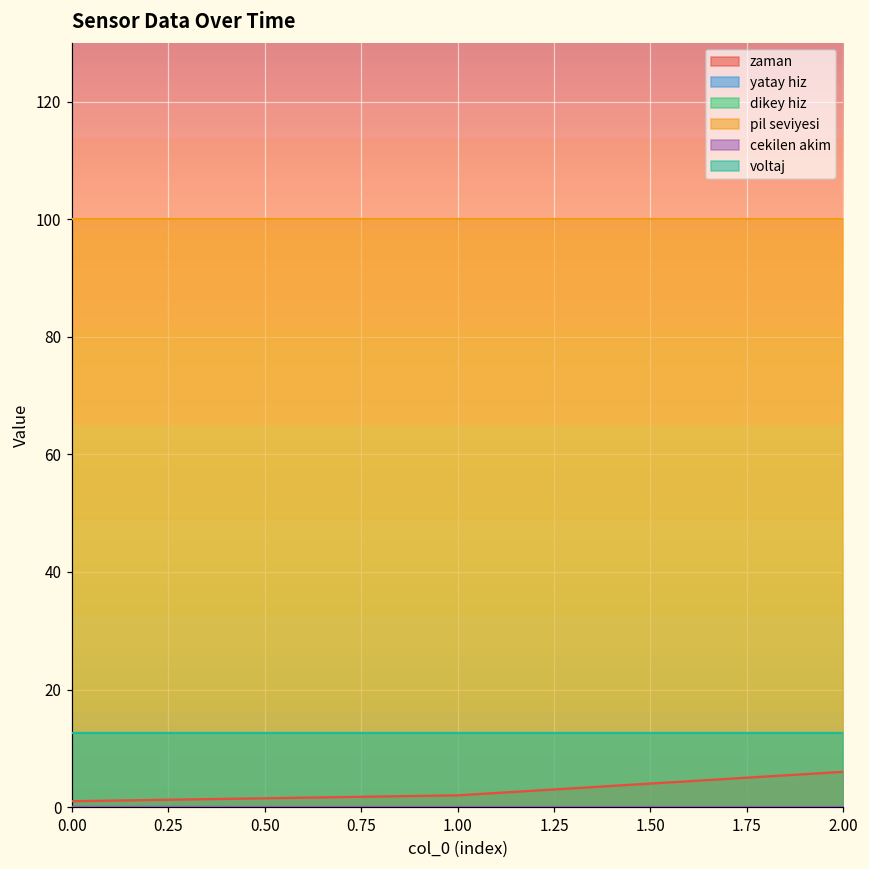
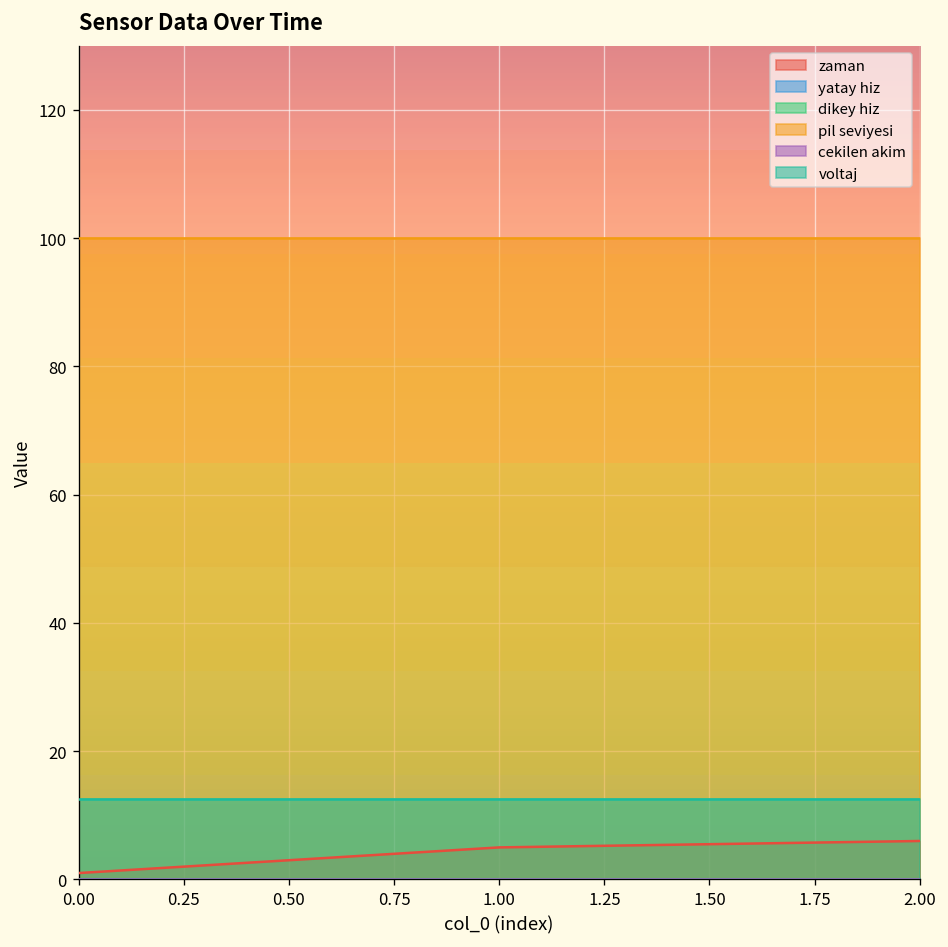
zaman, 1.00: 2 -> 5
